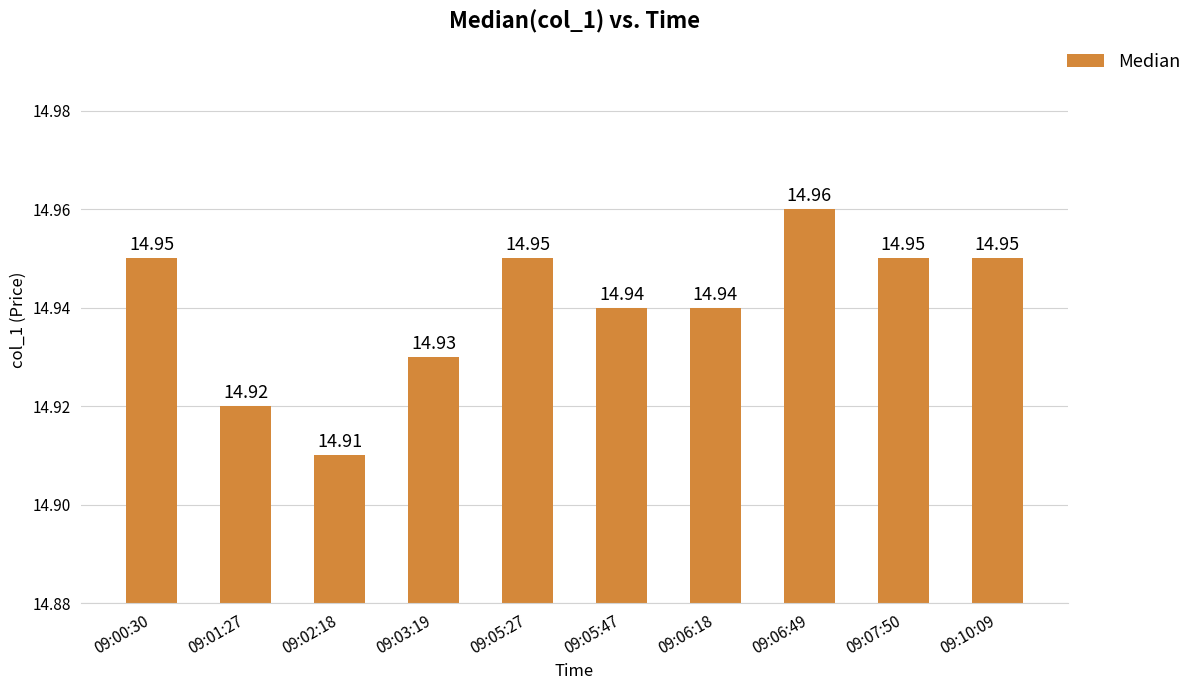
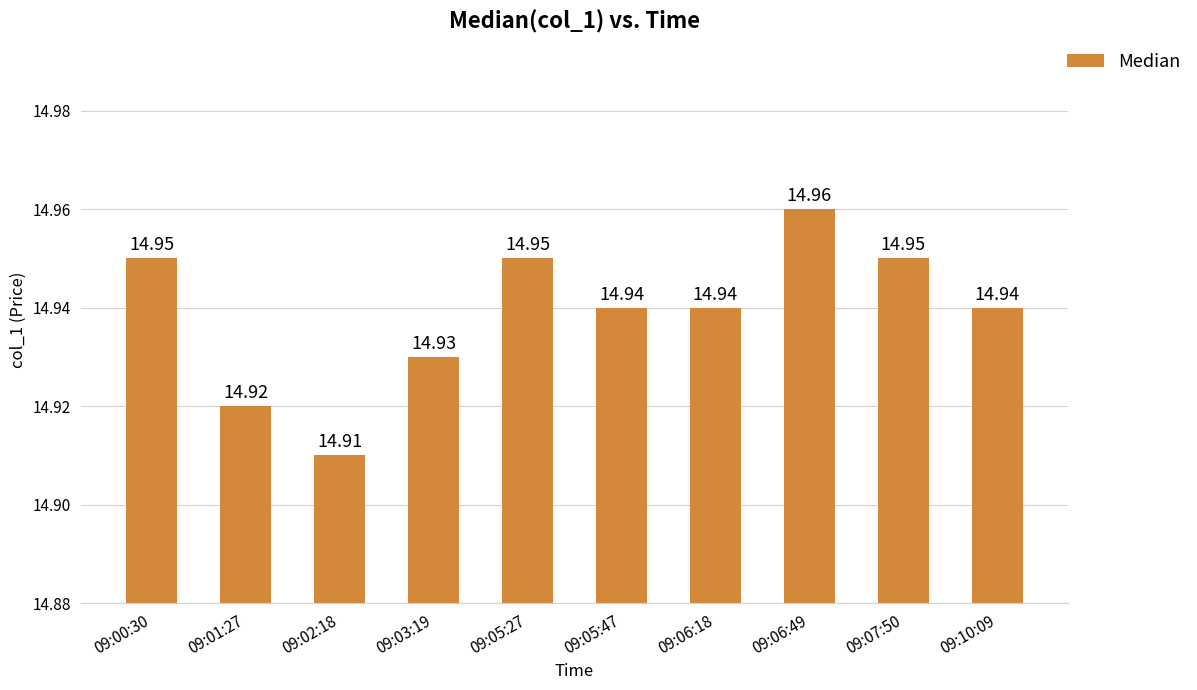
09:10:09: 14.95 -> 14.94
